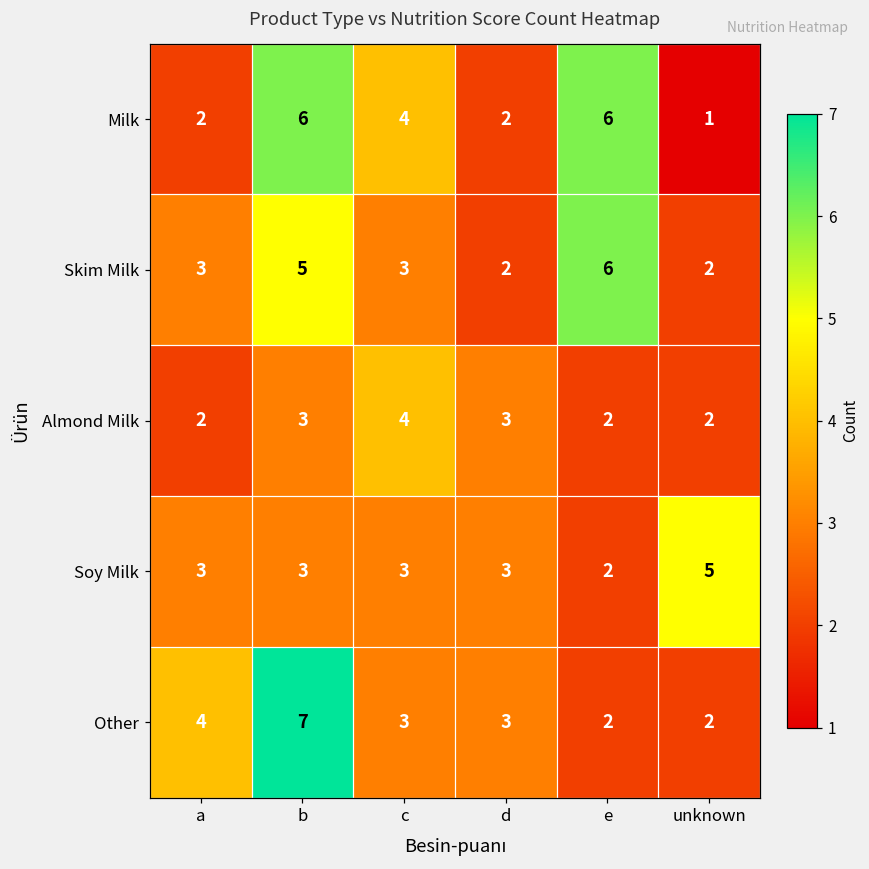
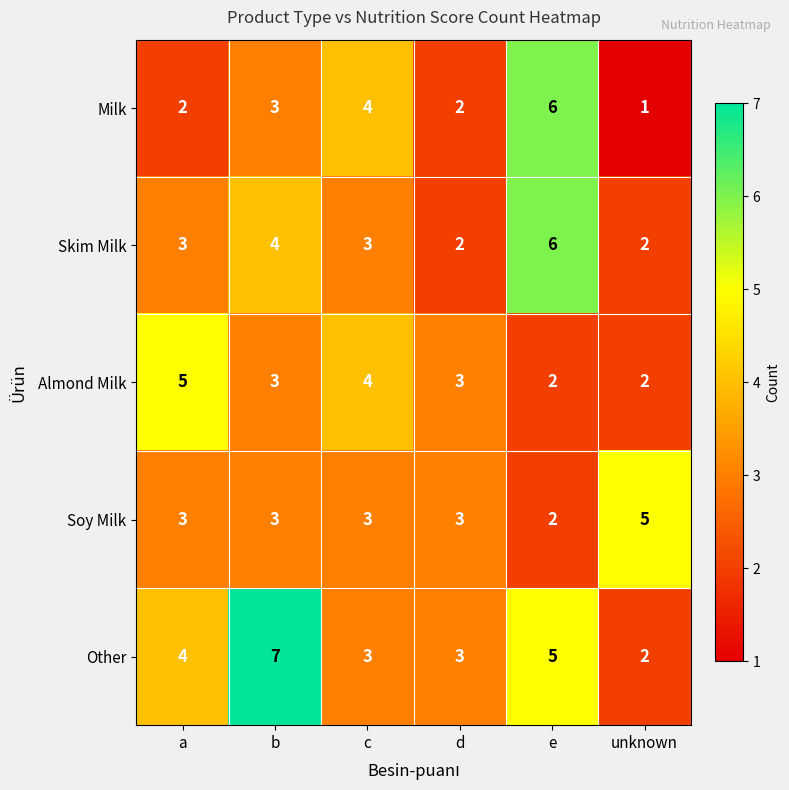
Milk, b: 6 -> 3
Skim Milk, b: 5 -> 4
Almond Milk, a: 2 -> 5
Other, e: 2 -> 5
